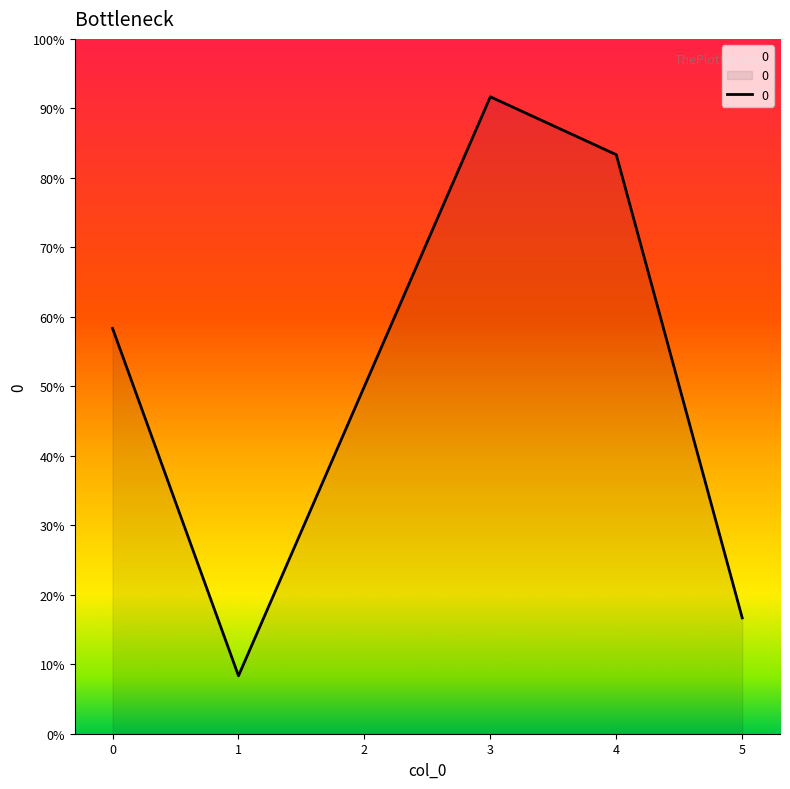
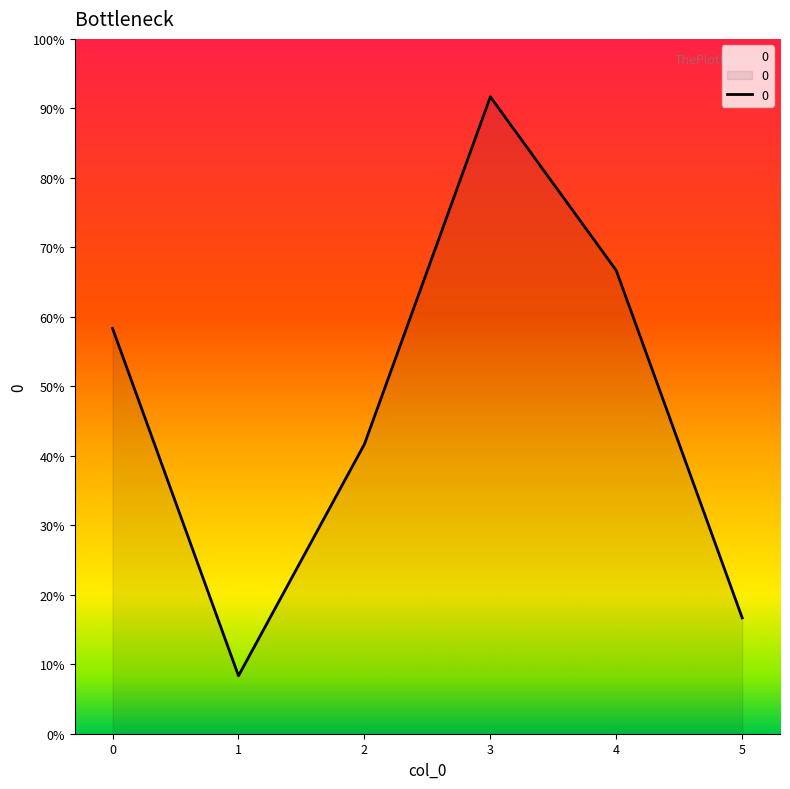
2: 50% -> 42%
4: 83% -> 67%
